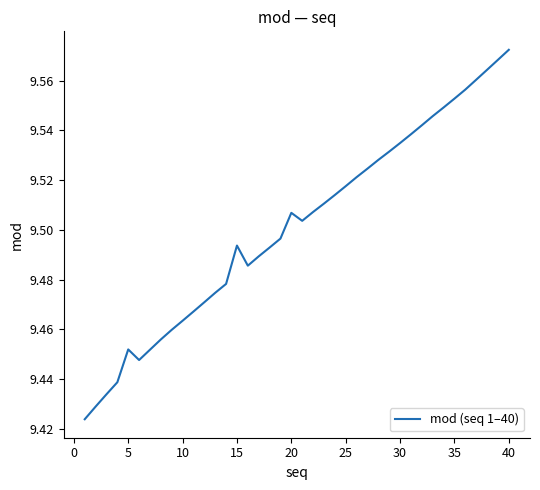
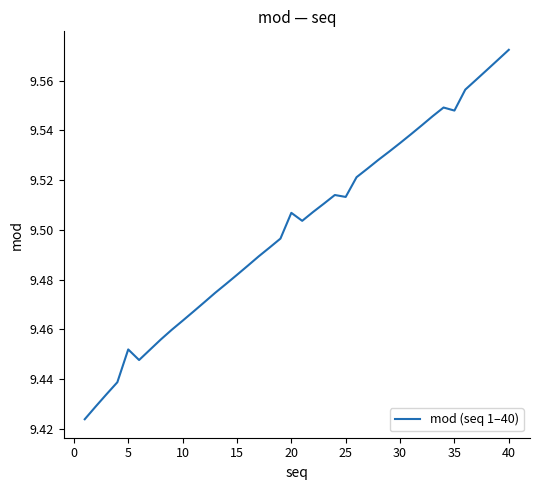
15: 9.494 -> 9.482
25: 9.518 -> 9.513
35: 9.553 -> 9.548
